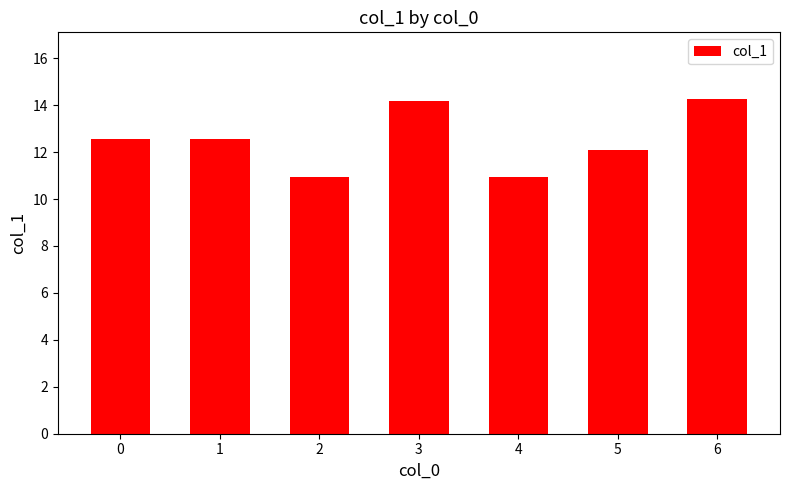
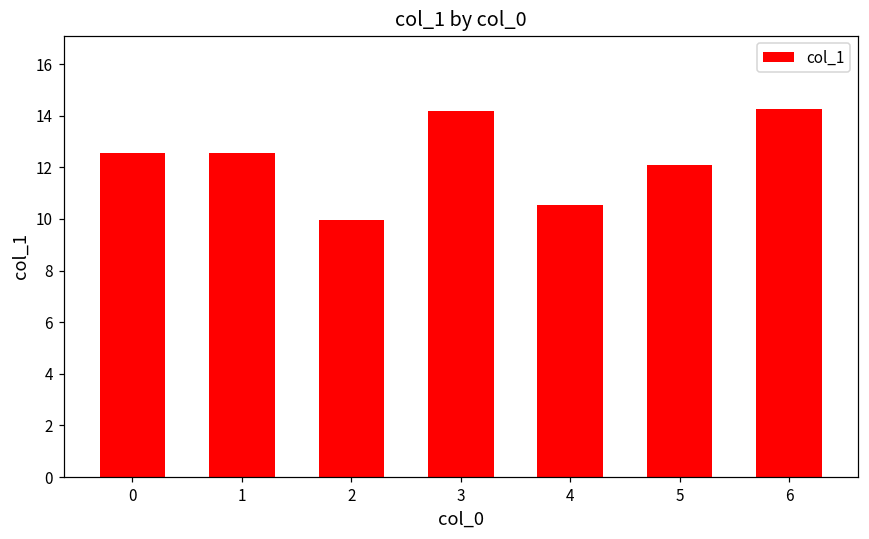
2: 10.9 -> 10.0
4: 11.0 -> 10.5
